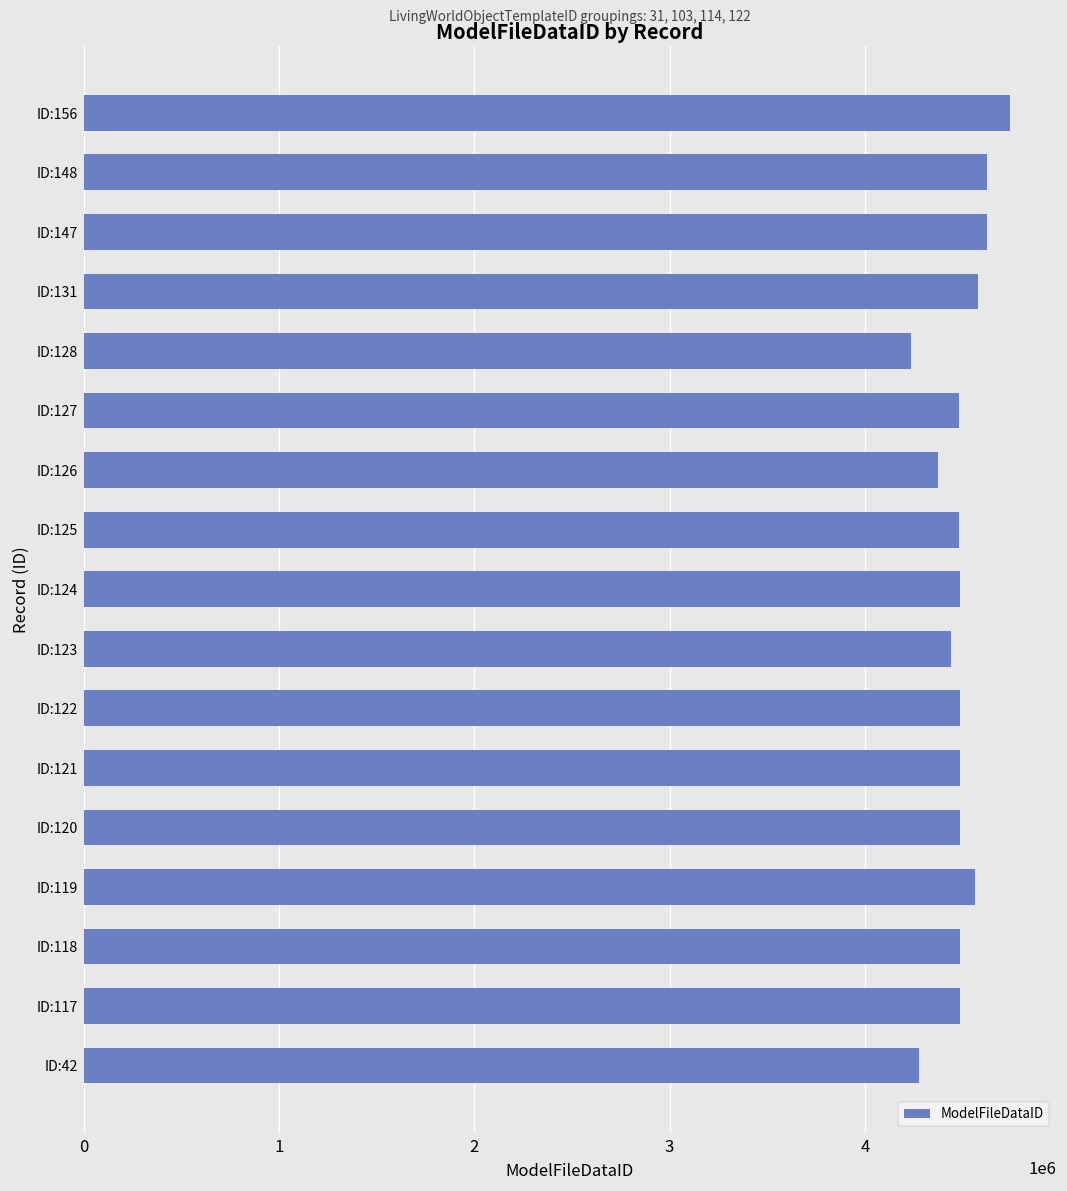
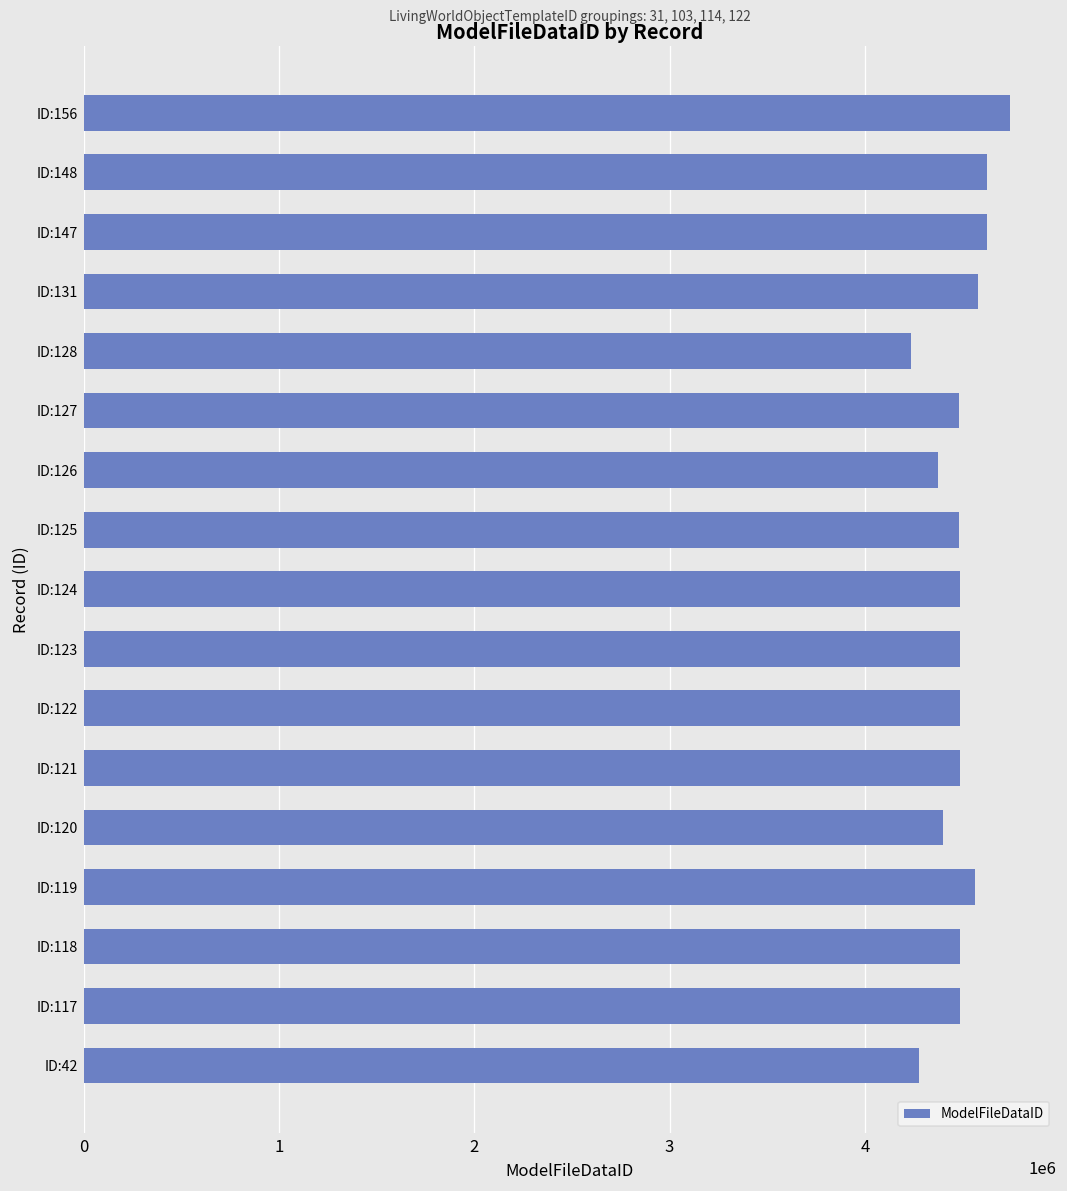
ID:123: 4440000 -> 4490000
ID:120: 4490000 -> 4400000
